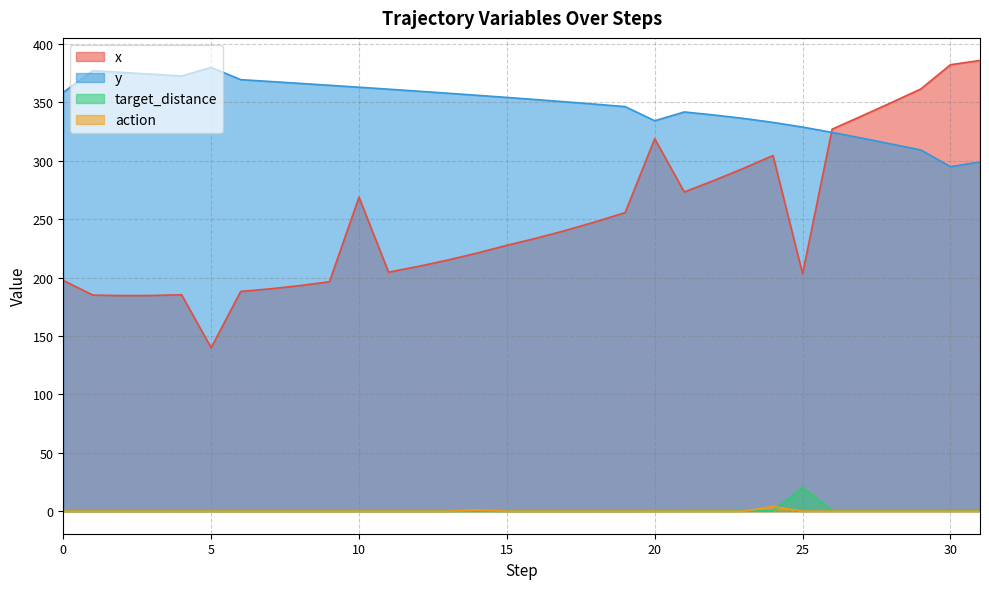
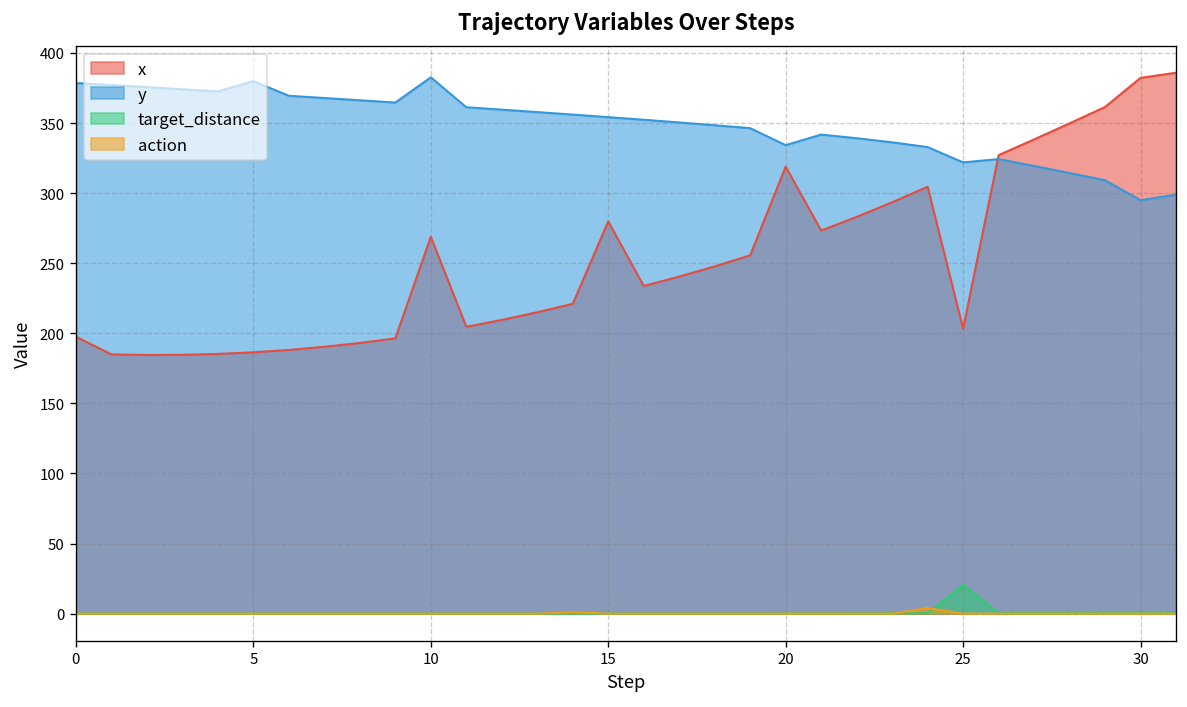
y, 0: 359 -> 379
x, 5: 140 -> 186
y, 10: 363 -> 383
x, 15: 228 -> 280
y, 25: 329 -> 322
